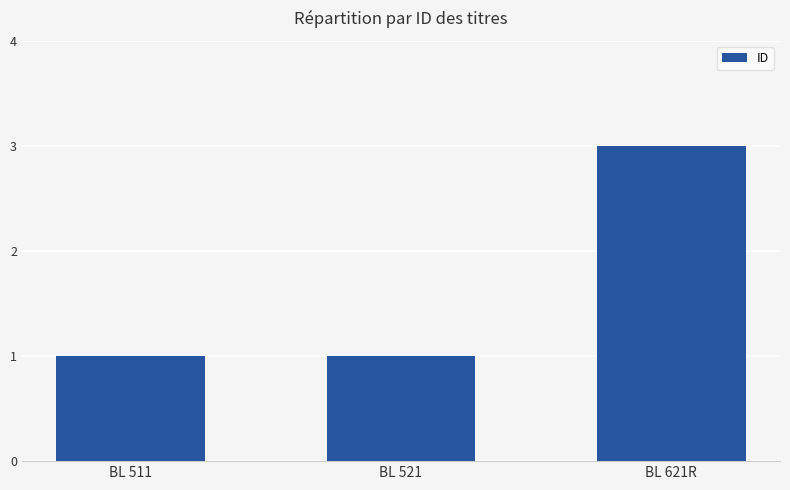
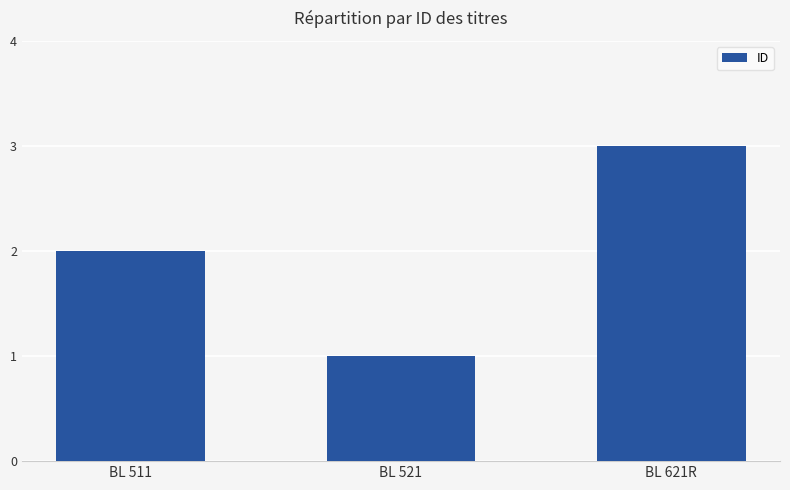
BL 511: 1 -> 2
